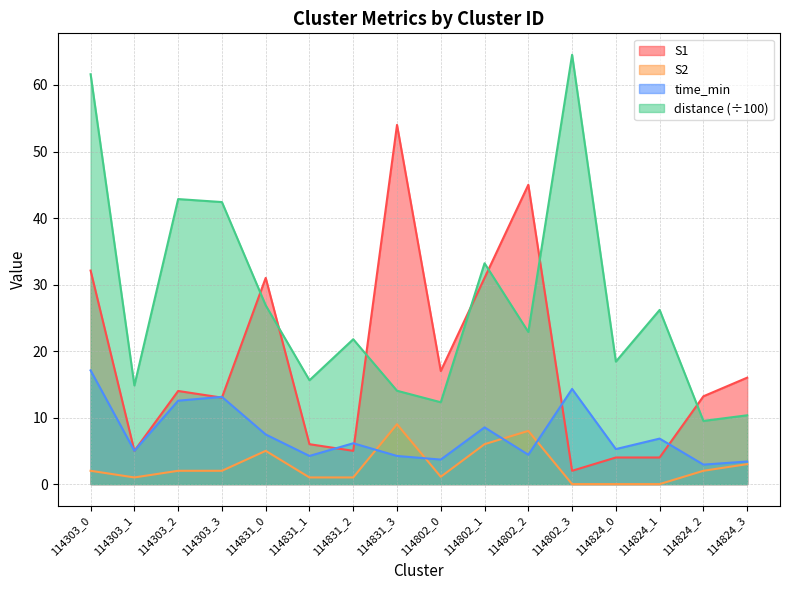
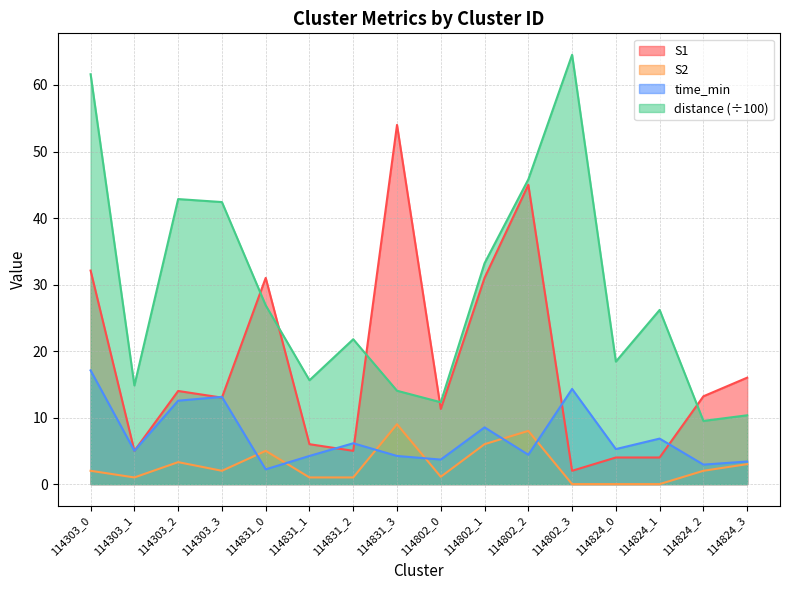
S2, 114303_2: 2 -> 3
time_min, 114831_0: 7 -> 2
S1, 114802_0: 17 -> 11
distance (÷100), 114802_2: 23 -> 46
